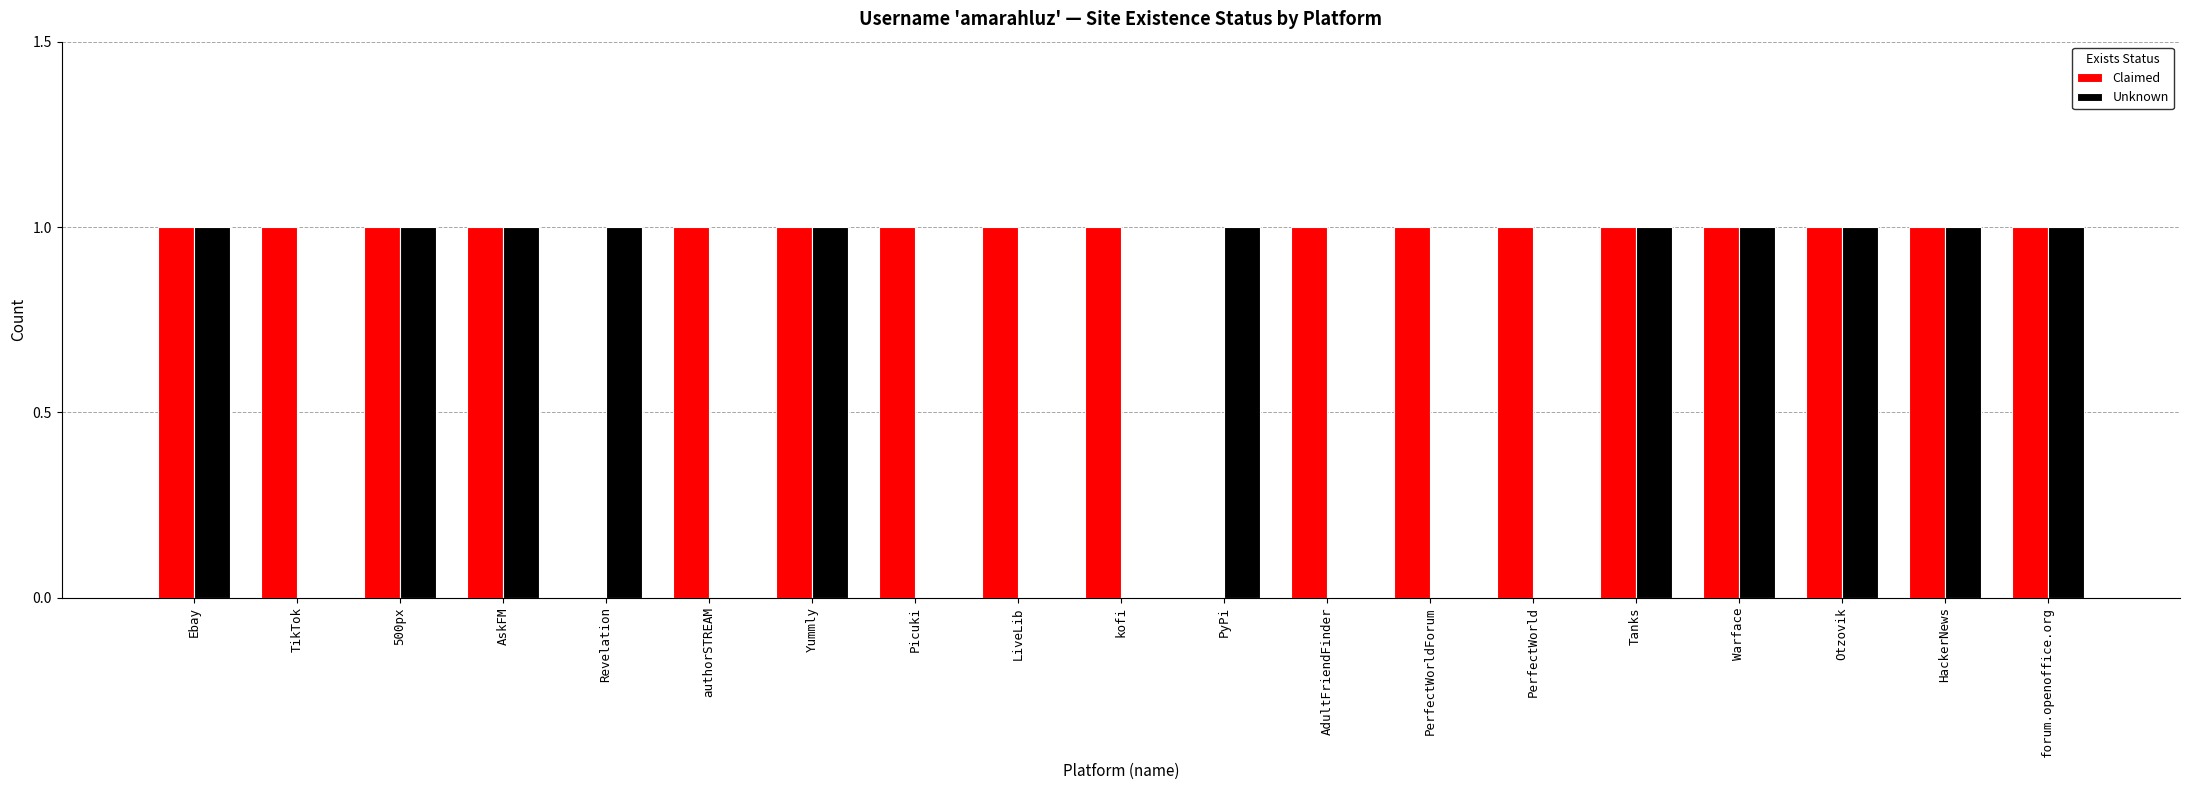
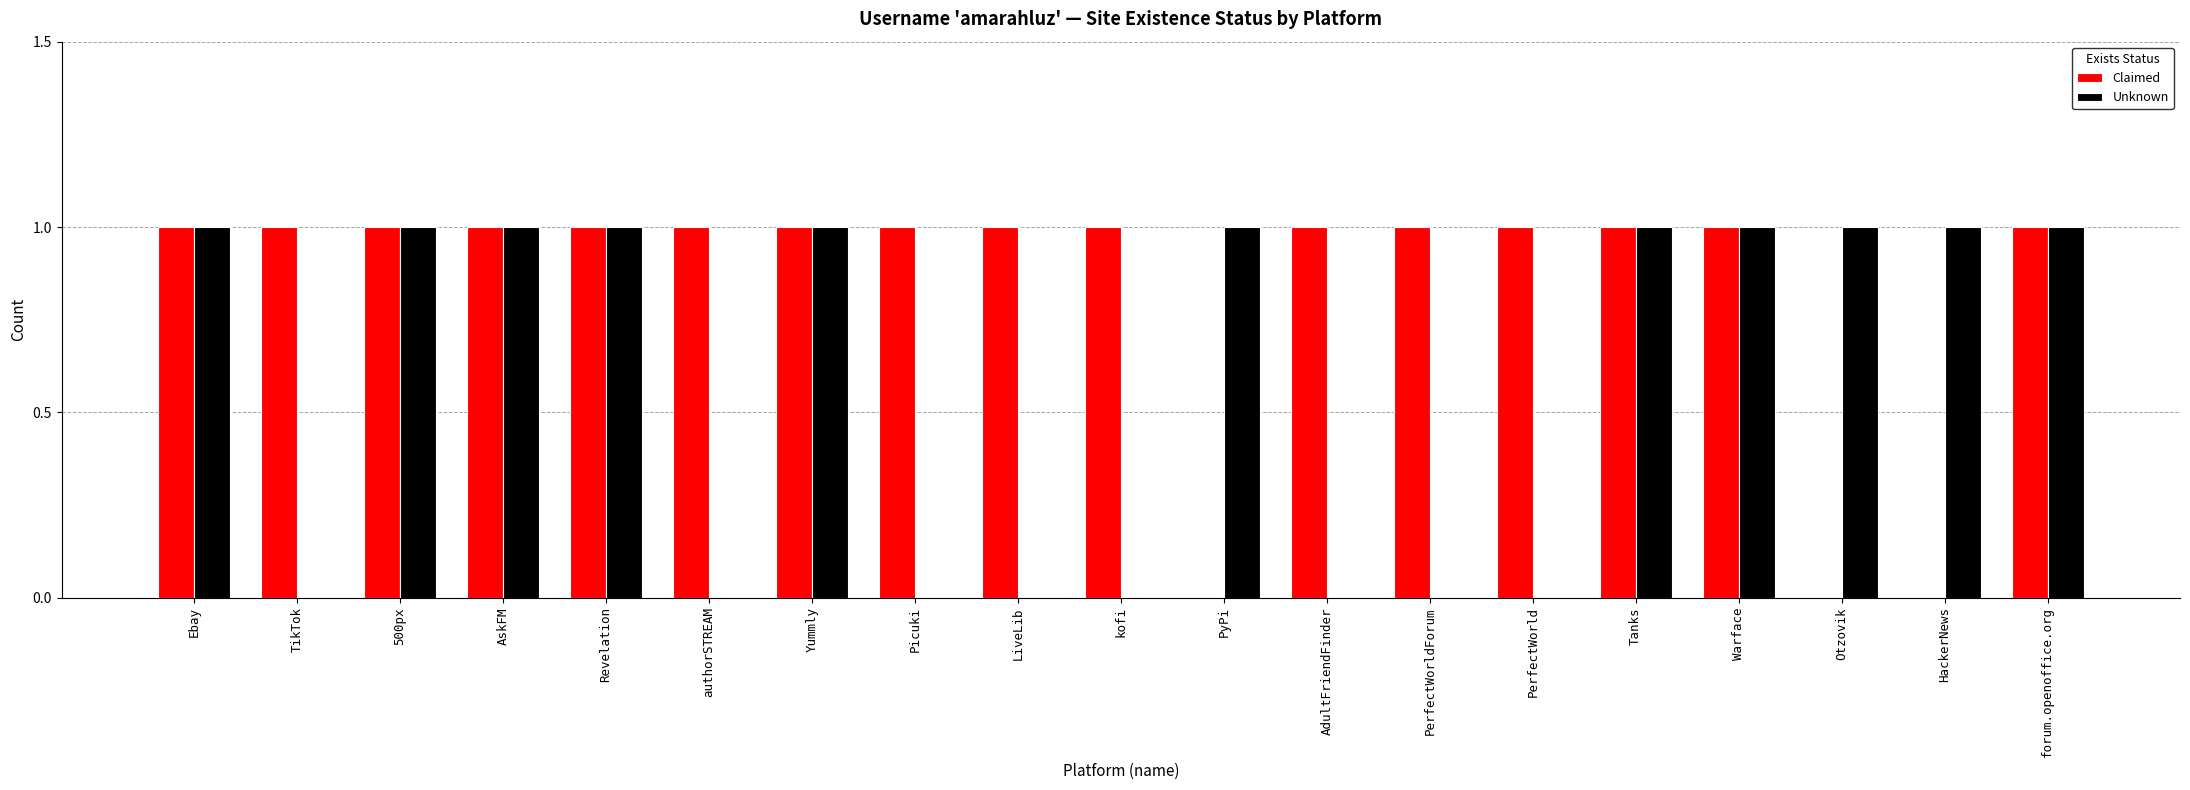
Claimed, Revelation: 0 -> 1
Claimed, Otzovik: 1 -> 0
Claimed, HackerNews: 1 -> 0
